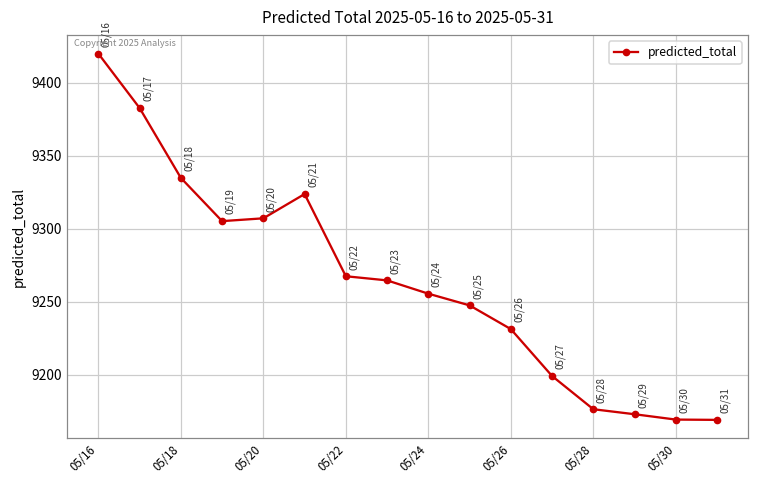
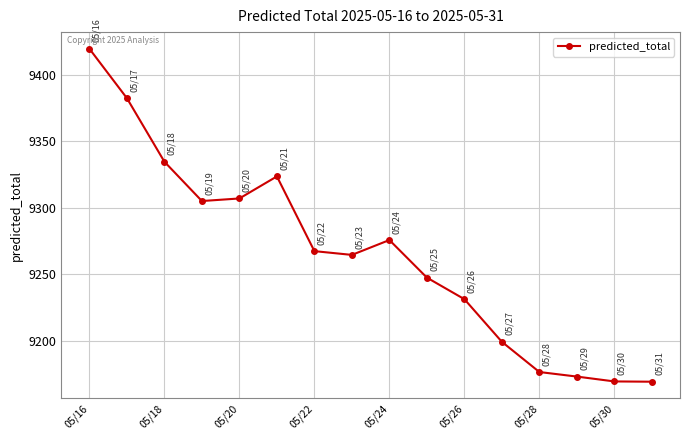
05/24: 9255 -> 9276
